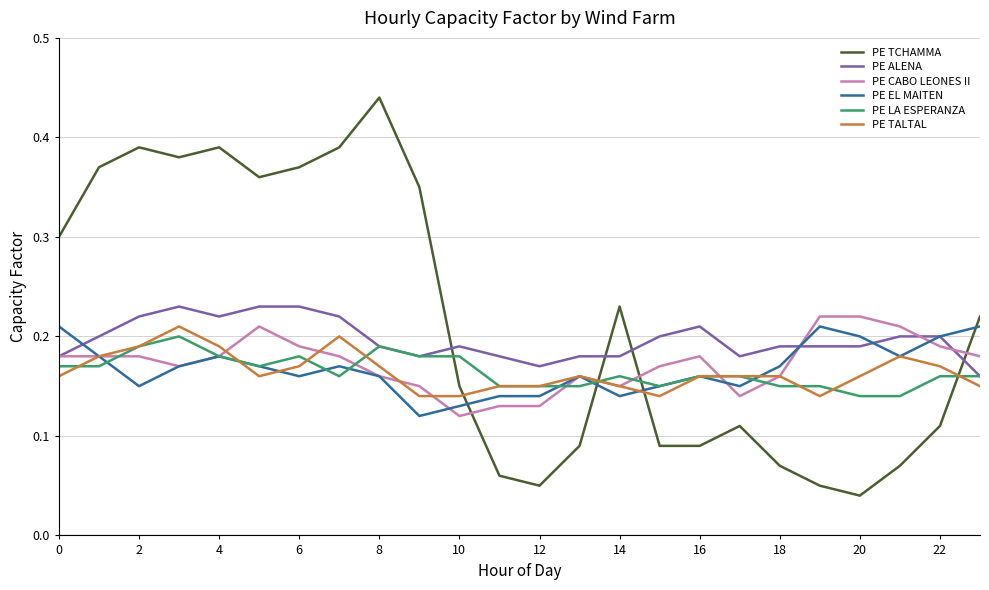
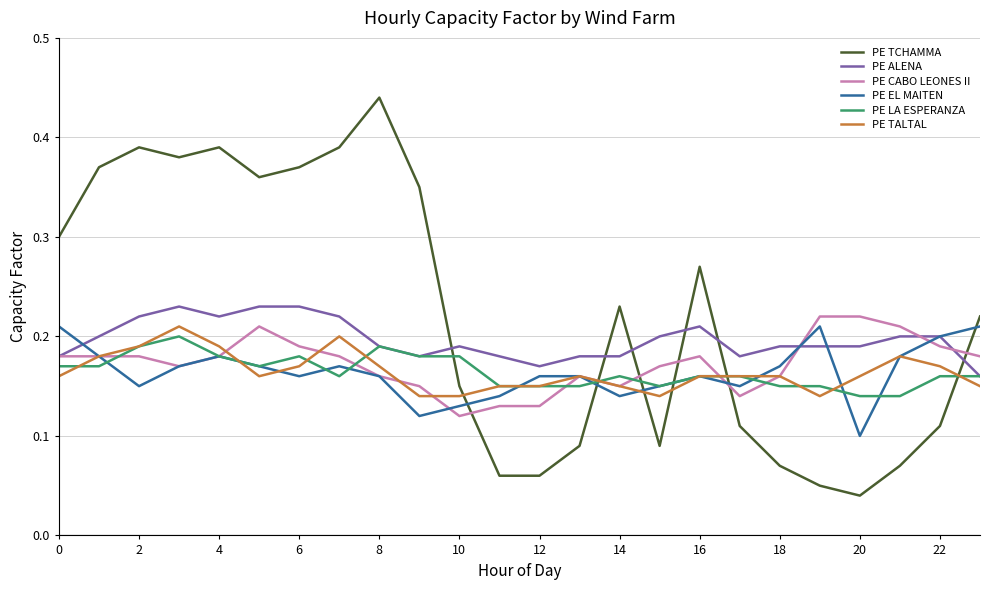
PE TCHAMMA, 12: 0.05 -> 0.06
PE EL MAITEN, 12: 0.14 -> 0.16
PE TCHAMMA, 16: 0.09 -> 0.27
PE EL MAITEN, 20: 0.2 -> 0.1
